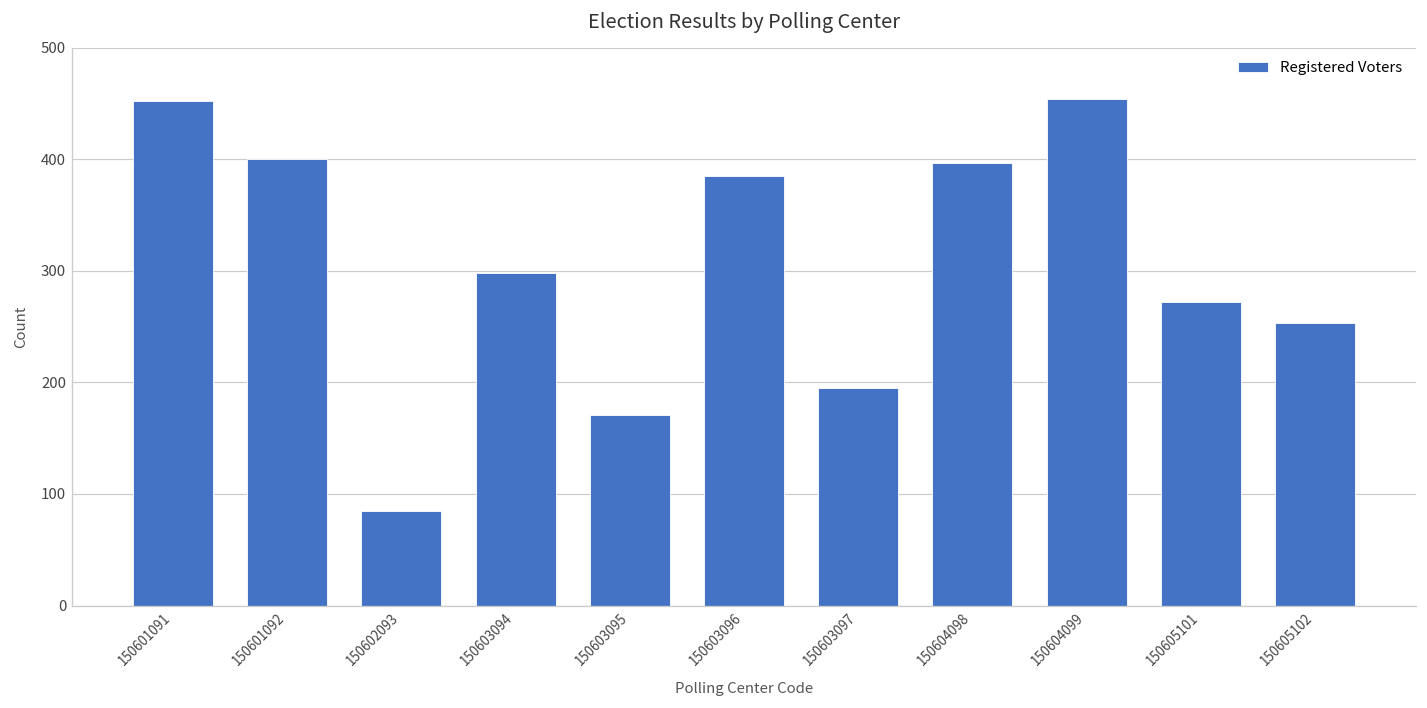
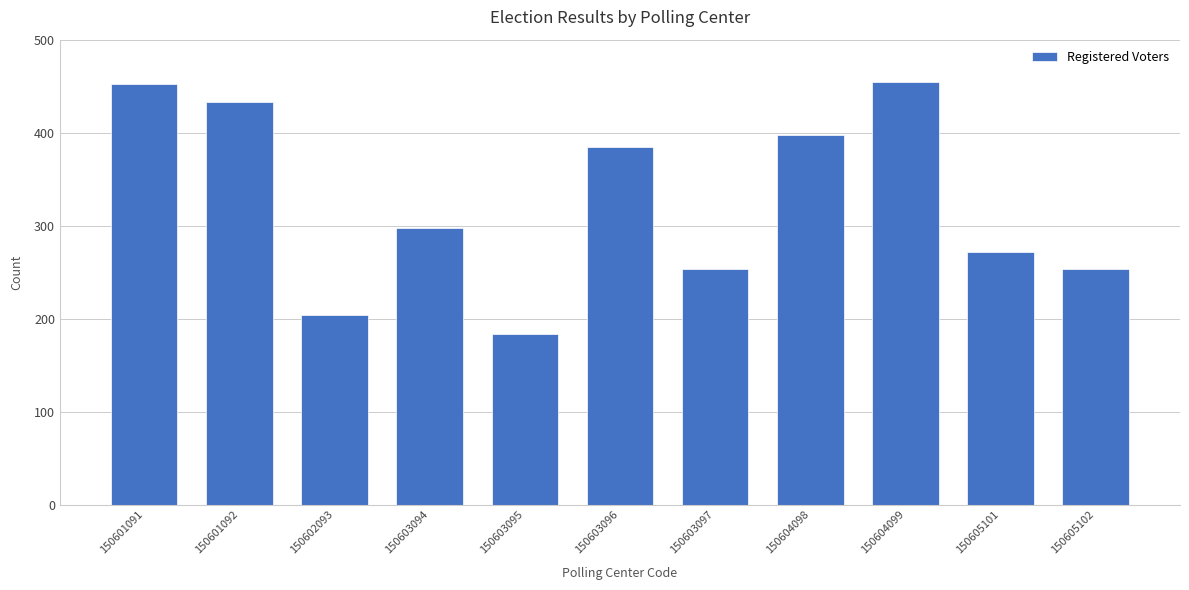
150601092: 400 -> 430
150602093: 90 -> 200
150603095: 170 -> 180
150603097: 200 -> 250
